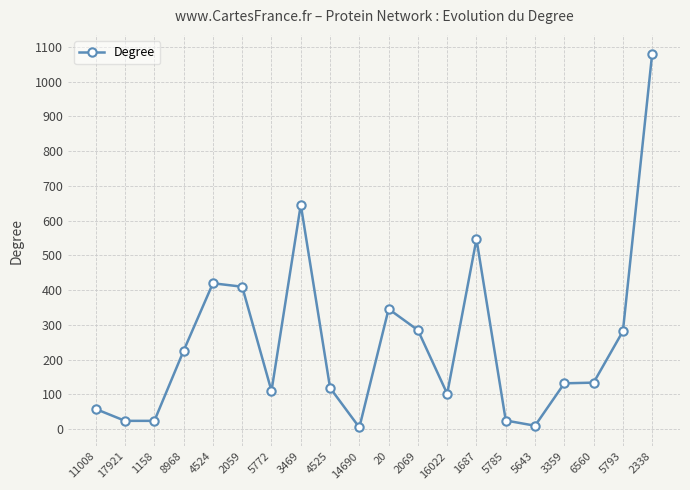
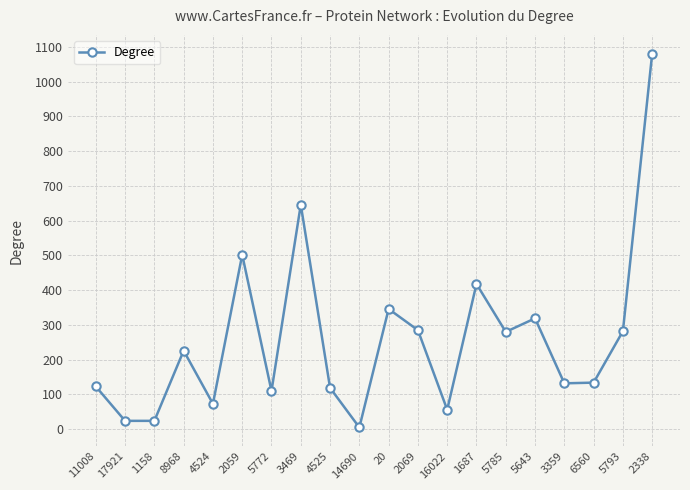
11008: 60 -> 120
4524: 420 -> 70
2059: 410 -> 500
16022: 100 -> 60
1687: 550 -> 420
5785: 30 -> 280
5643: 10 -> 320
